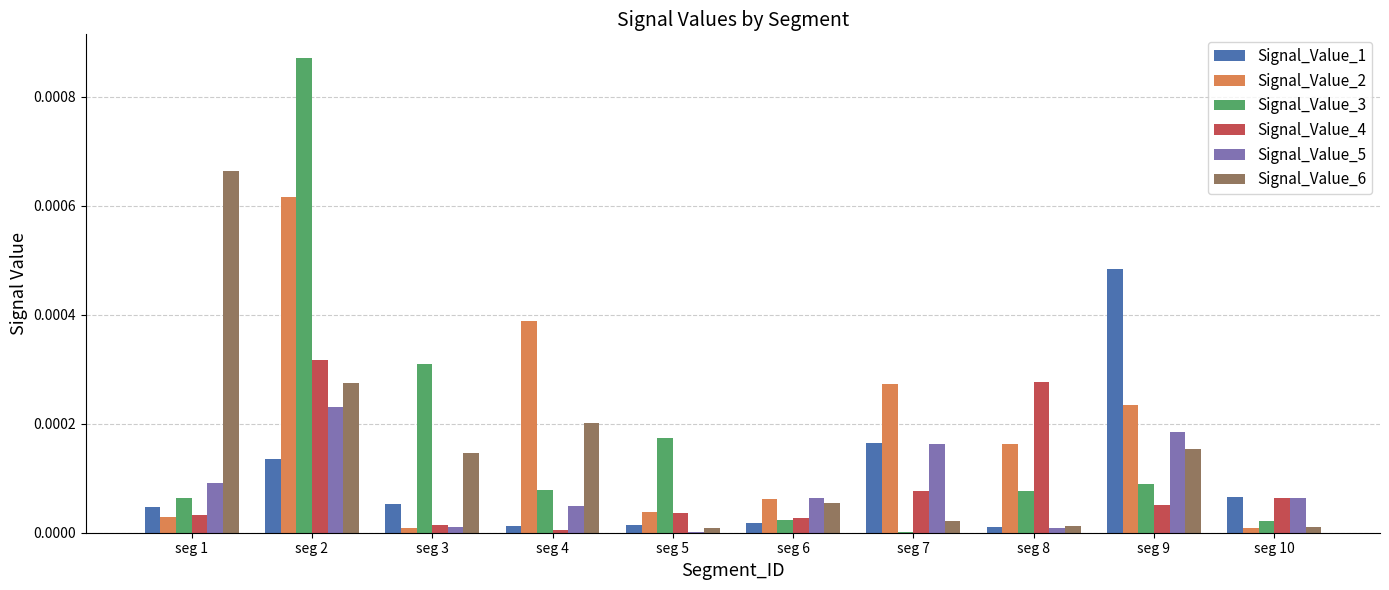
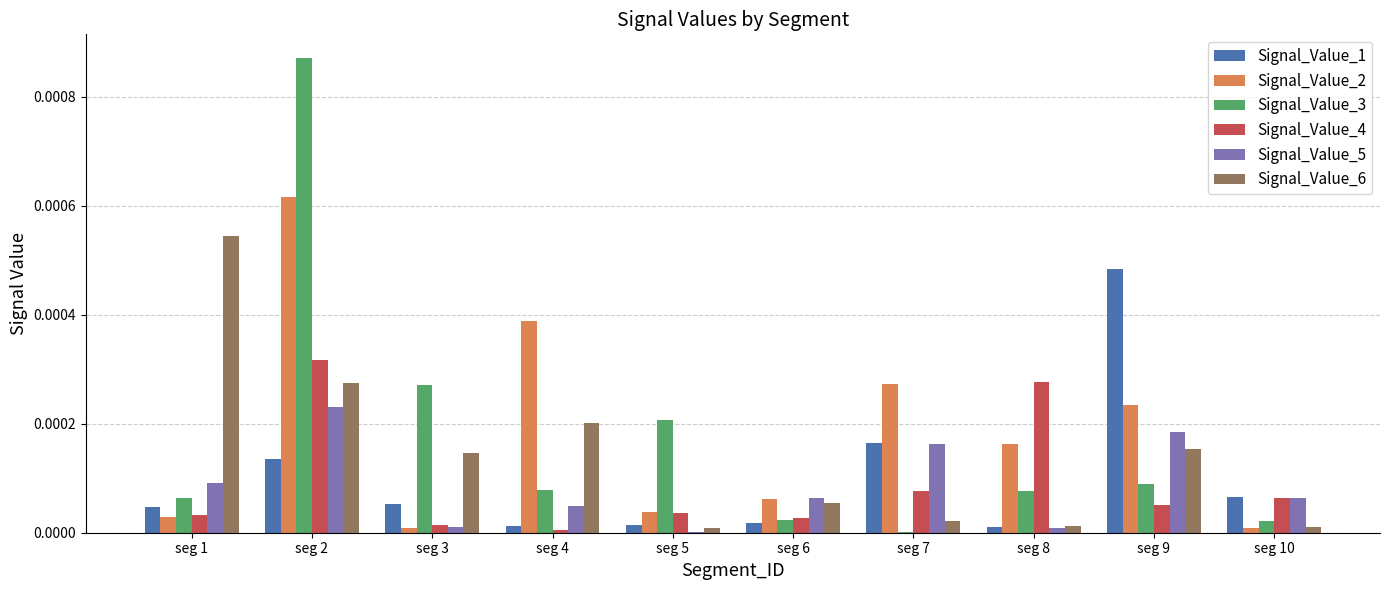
Signal_Value_6, seg 1: 0.00066 -> 0.00054
Signal_Value_3, seg 3: 0.00031 -> 0.00027
Signal_Value_3, seg 5: 0.00017 -> 0.00021
